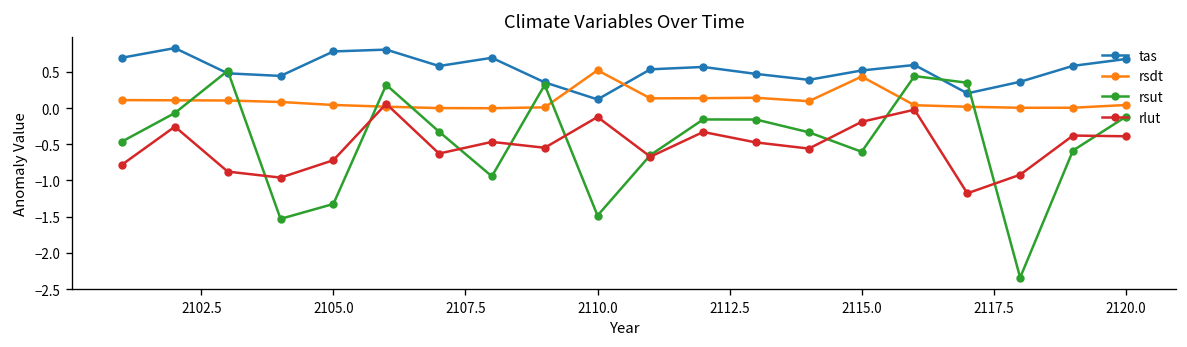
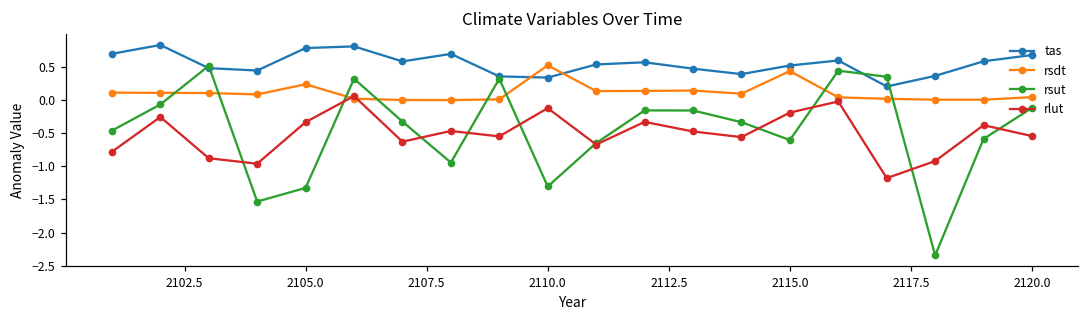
rsdt, 2105.0: 0.0 -> 0.2
rlut, 2105.0: -0.7 -> -0.3
tas, 2110.0: 0.1 -> 0.3
rsut, 2110.0: -1.5 -> -1.3
rlut, 2120.0: -0.4 -> -0.5
